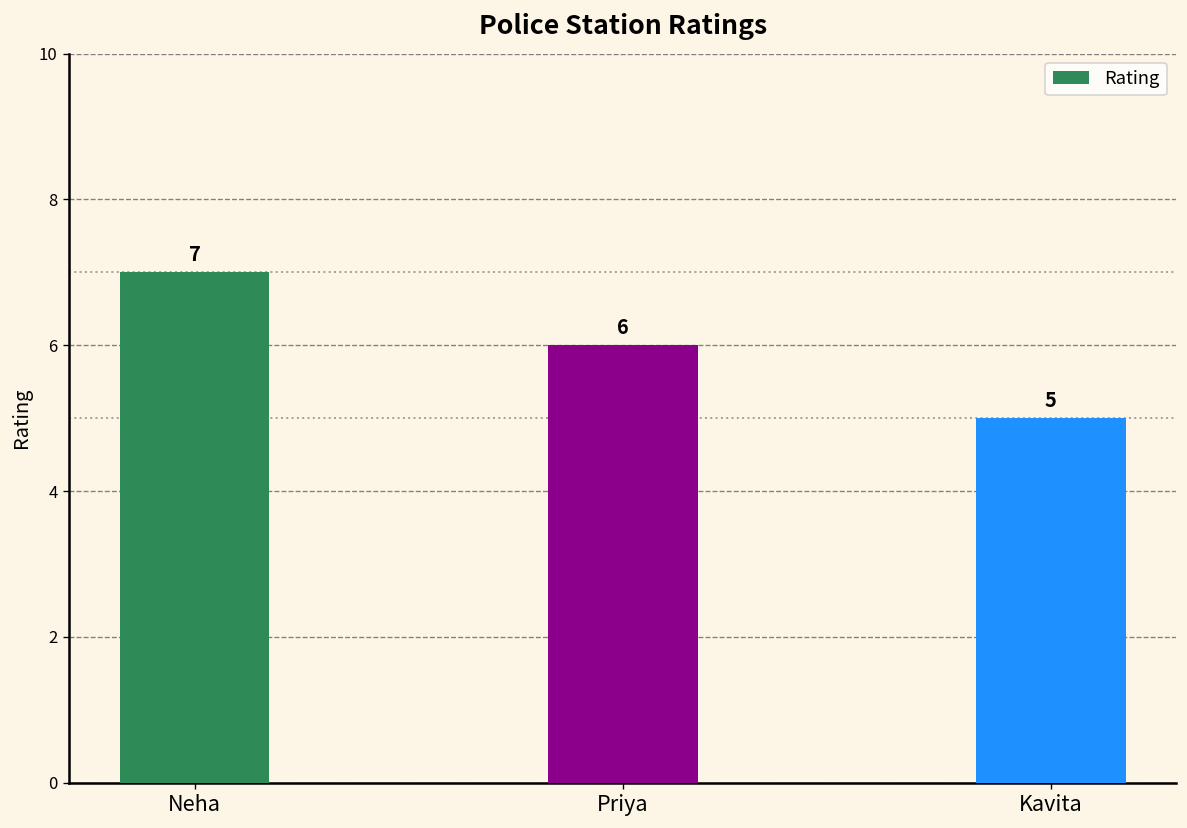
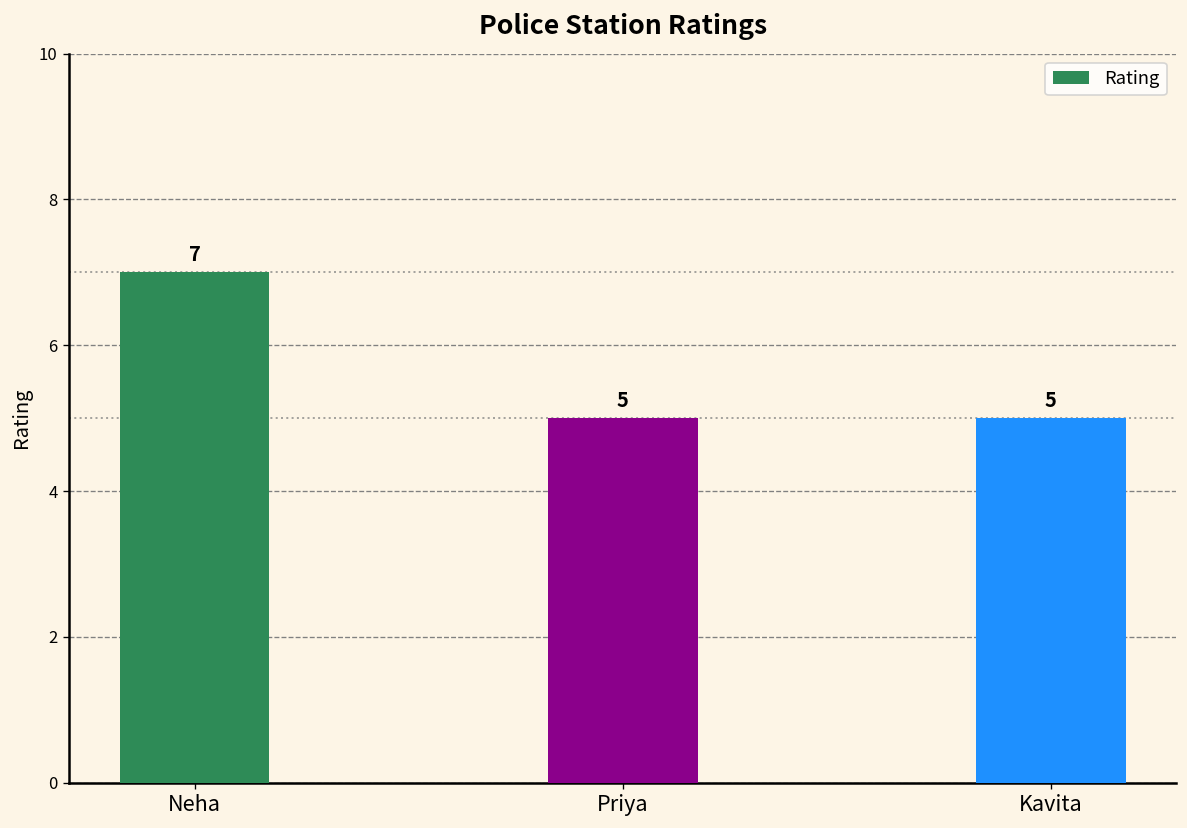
Priya: 6 -> 5
